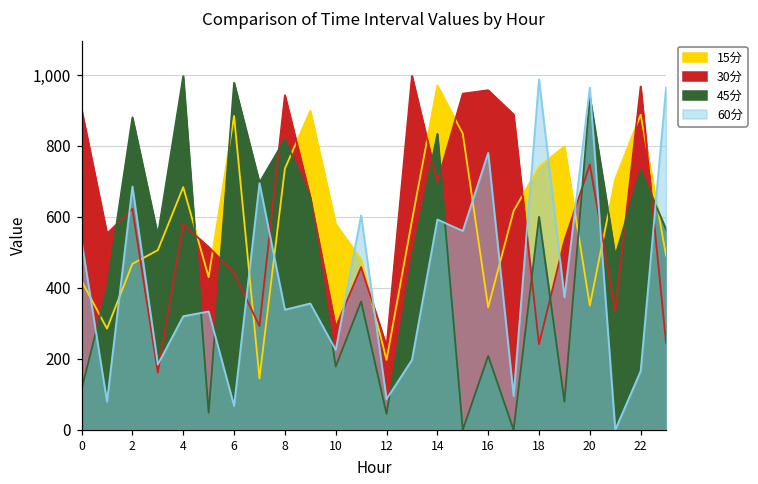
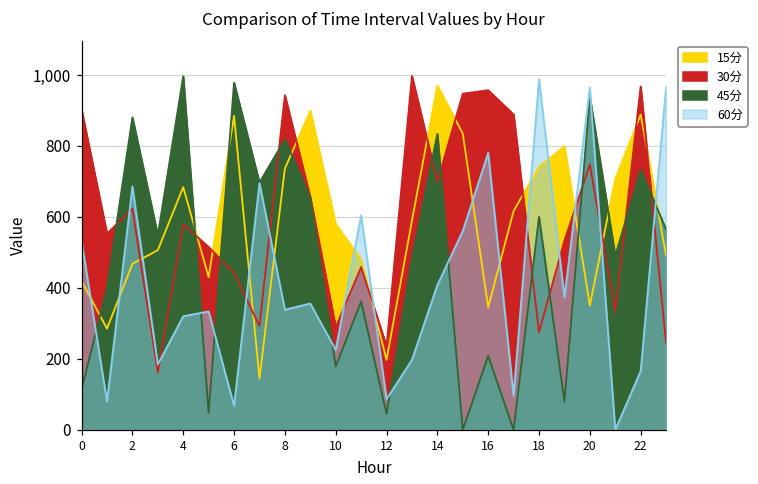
60分, 14: 590 -> 410
30分, 18: 240 -> 270
